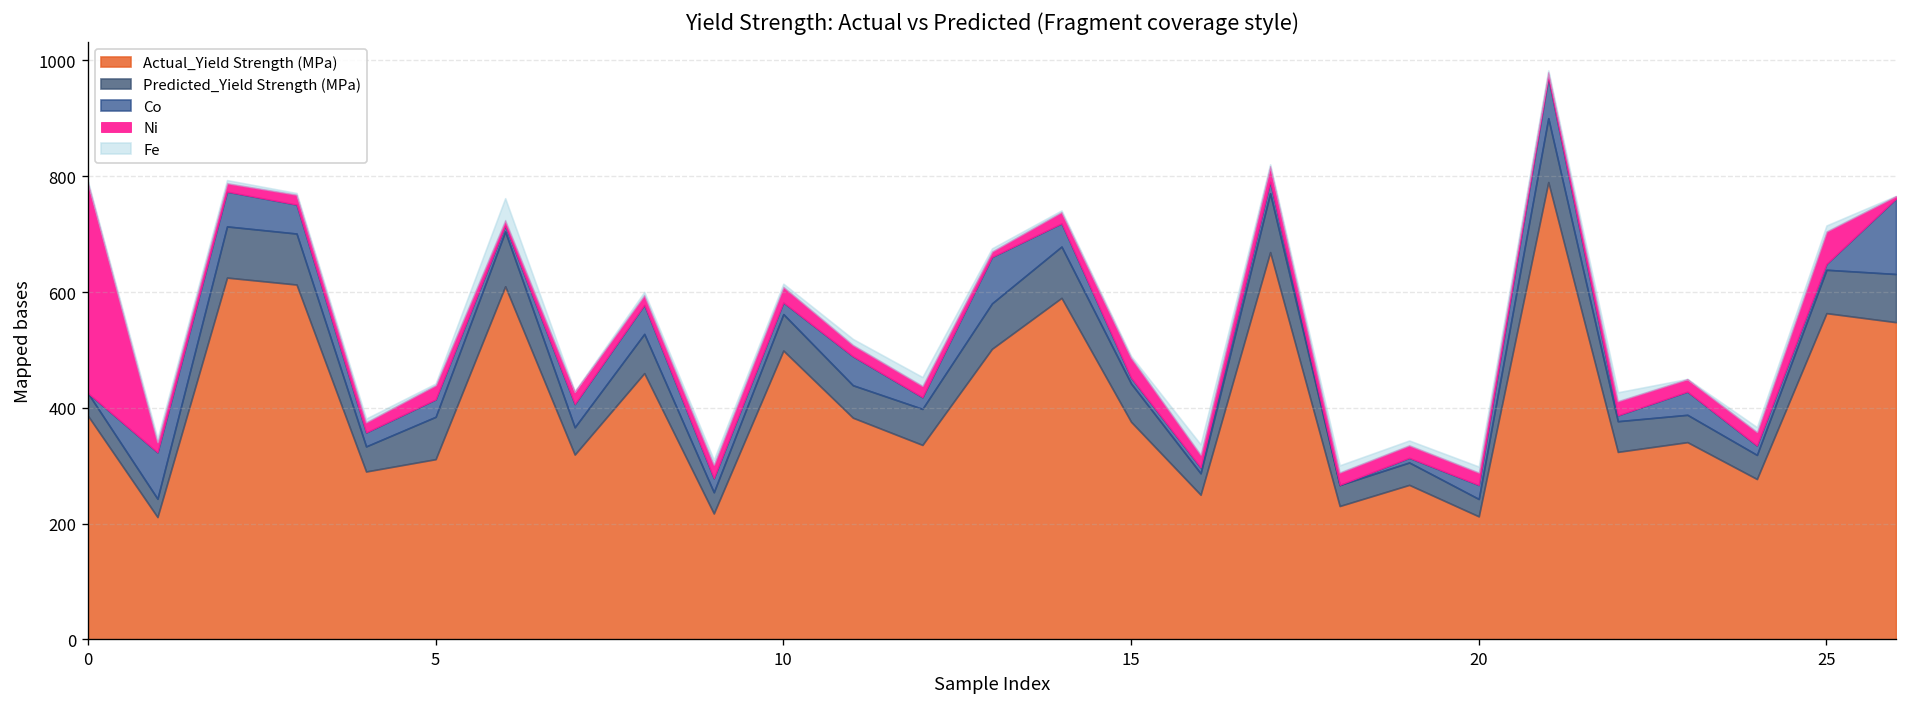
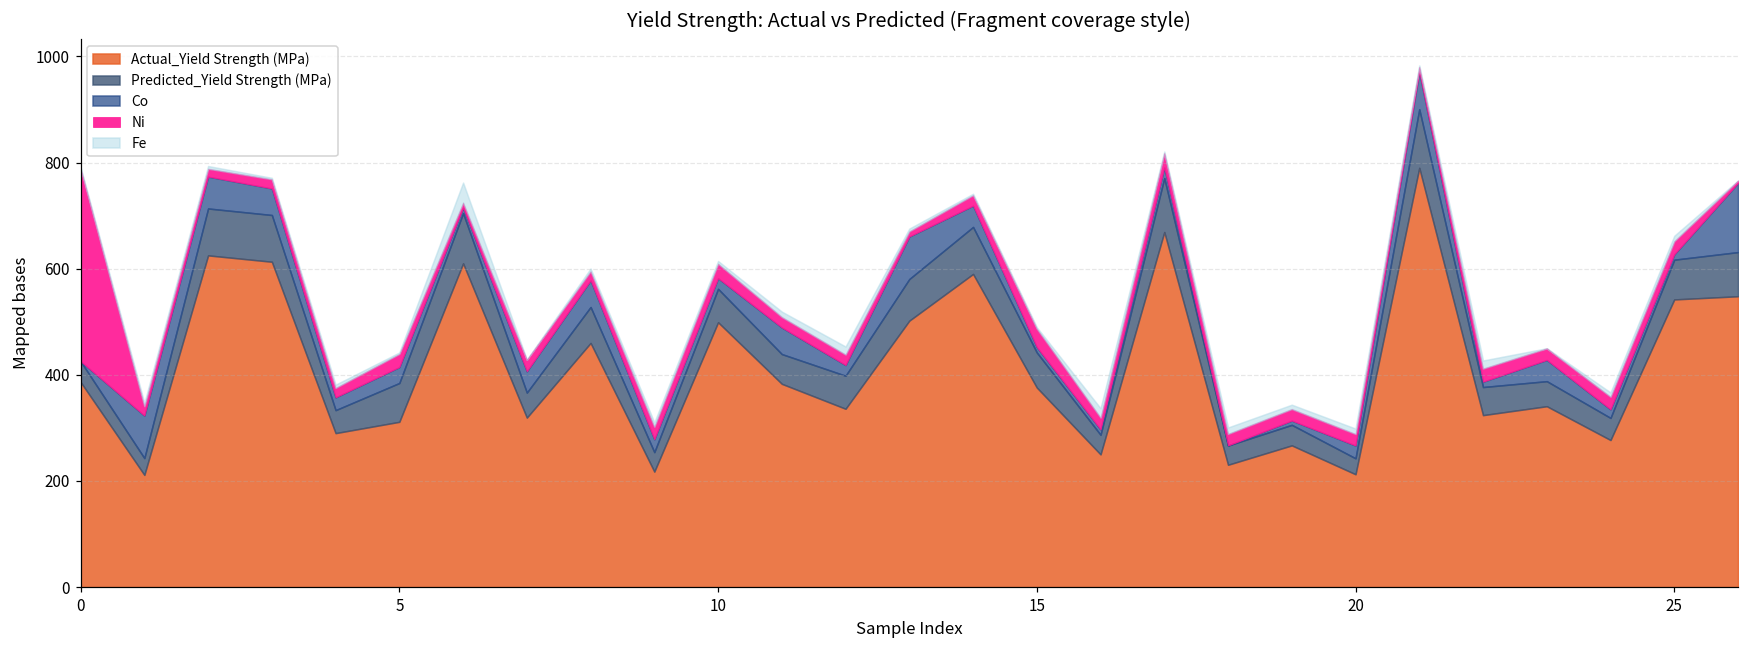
Actual_Yield Strength (MPa), 25: 560 -> 540
Ni, 25: 60 -> 30
